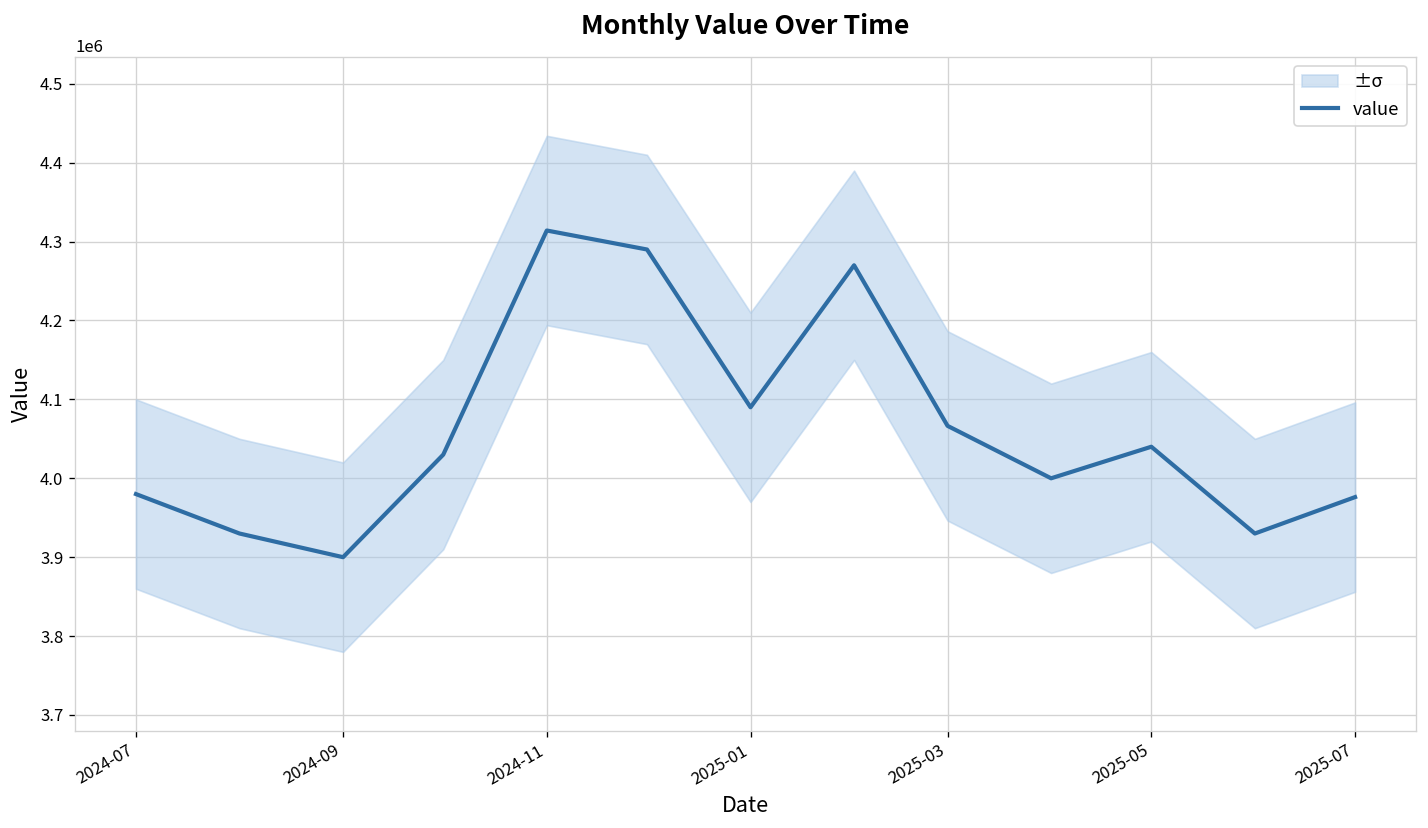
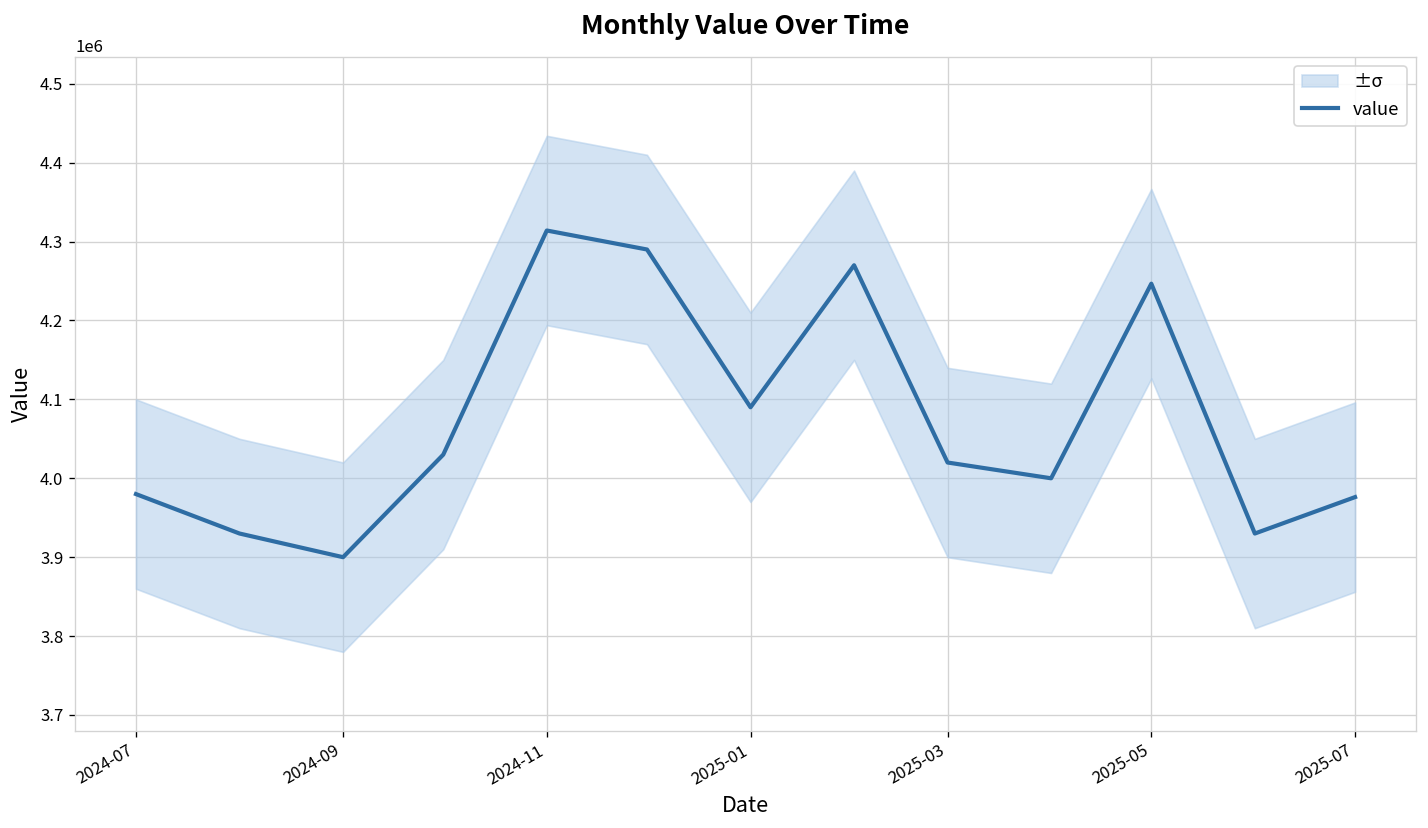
value, 2025-03: 4070000 -> 4020000
value, 2025-05: 4040000 -> 4250000
